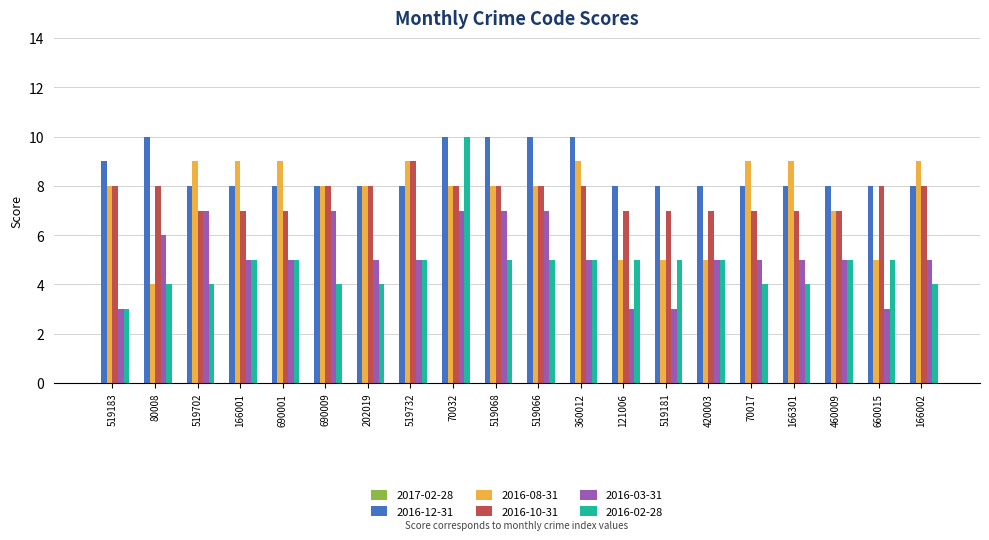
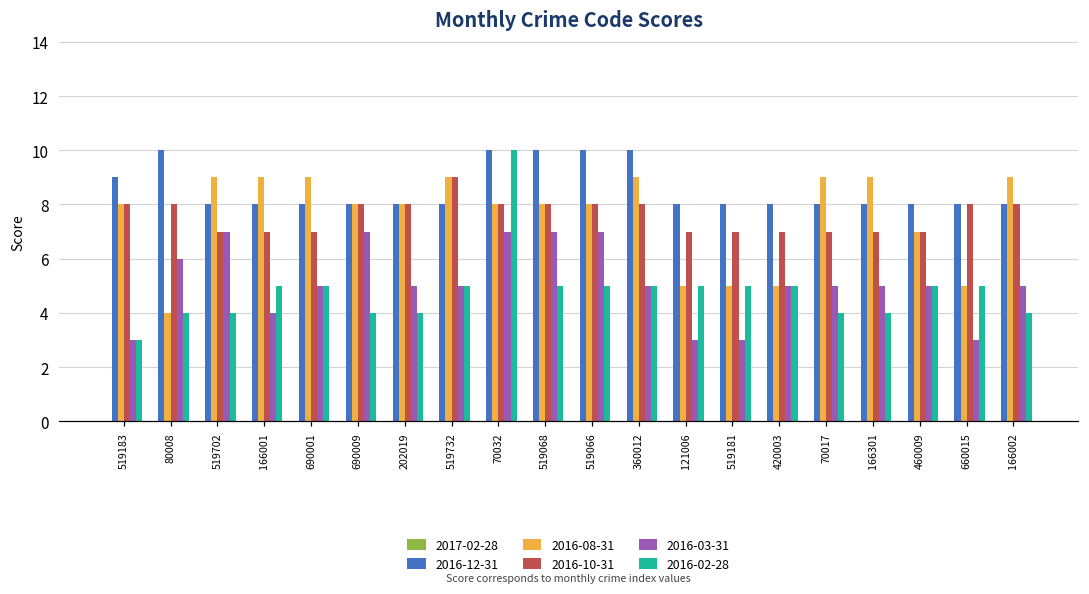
2016-03-31, 166001: 5 -> 4
